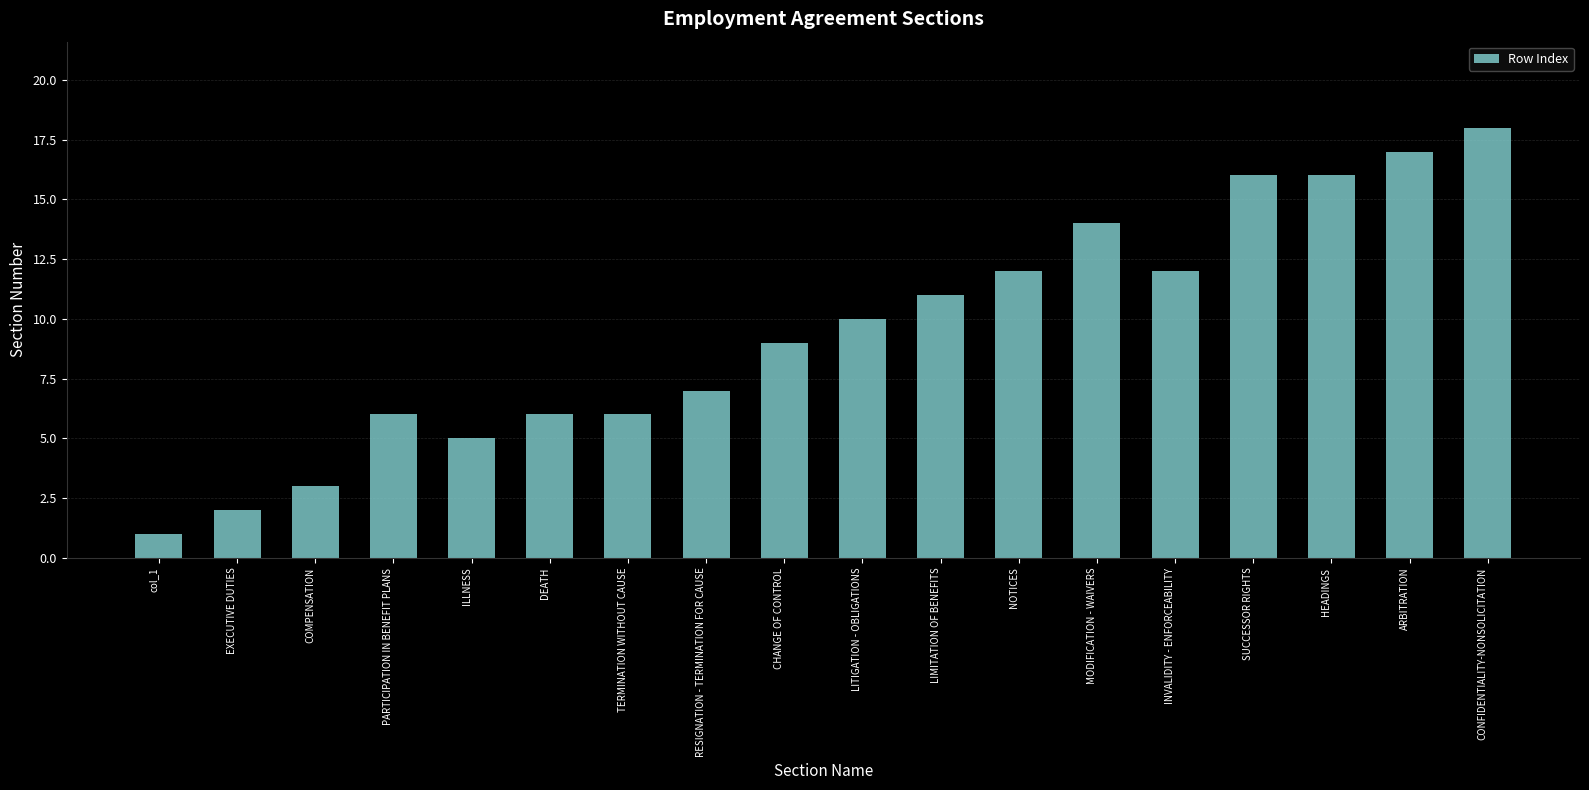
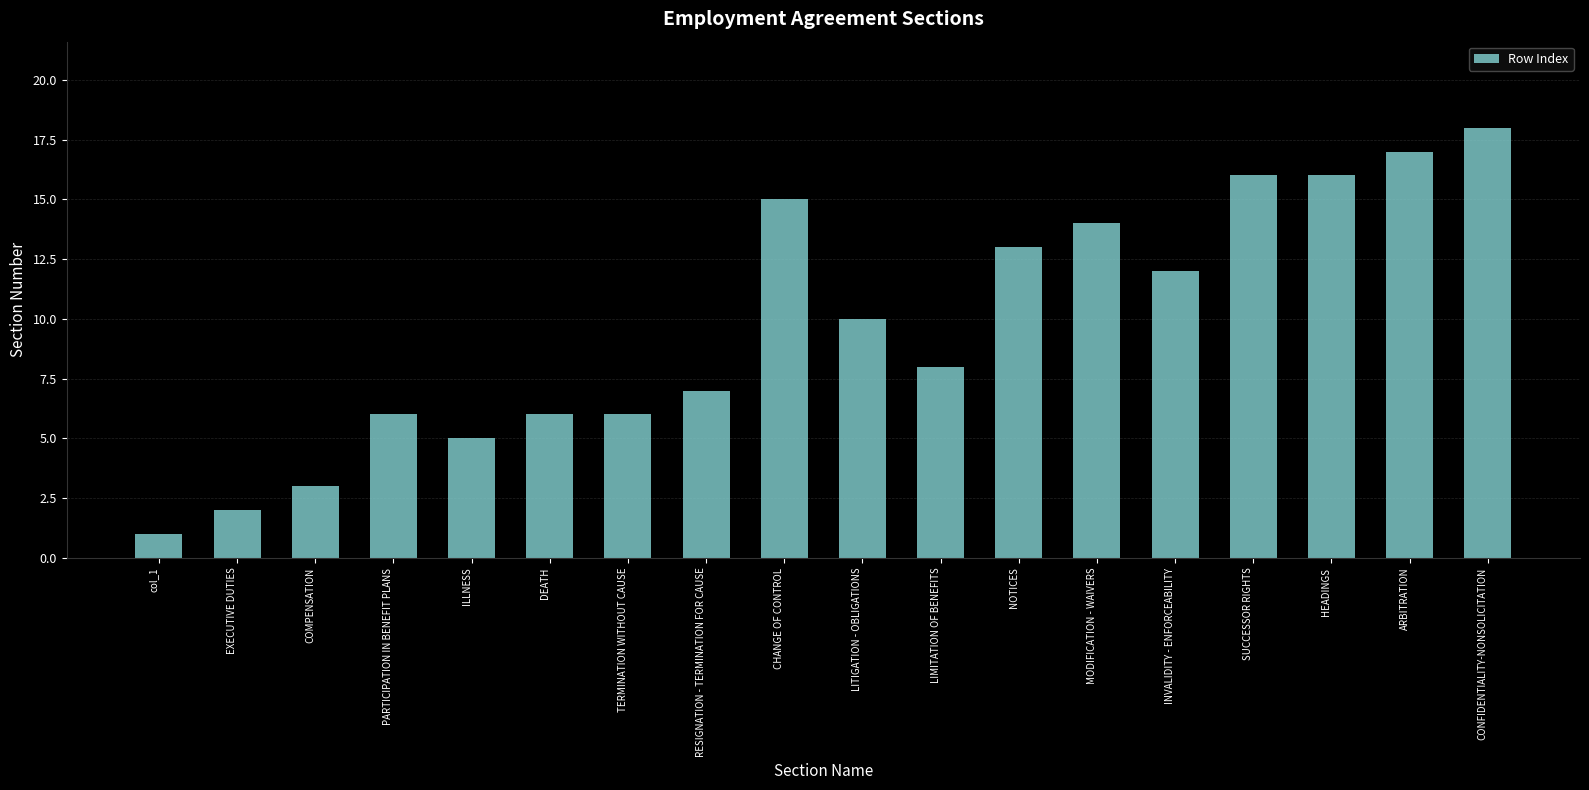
CHANGE OF CONTROL: 9 -> 15
LIMITATION OF BENEFITS: 11 -> 8
NOTICES: 12 -> 13
